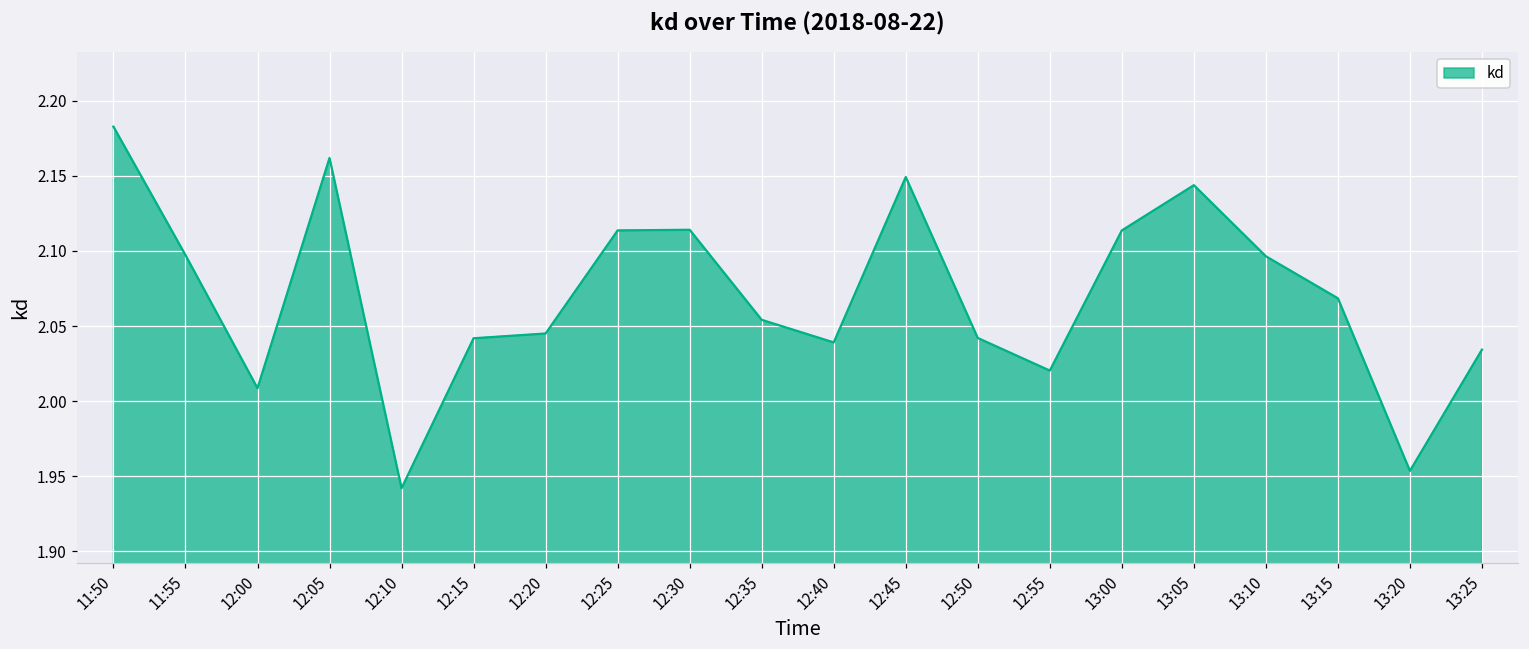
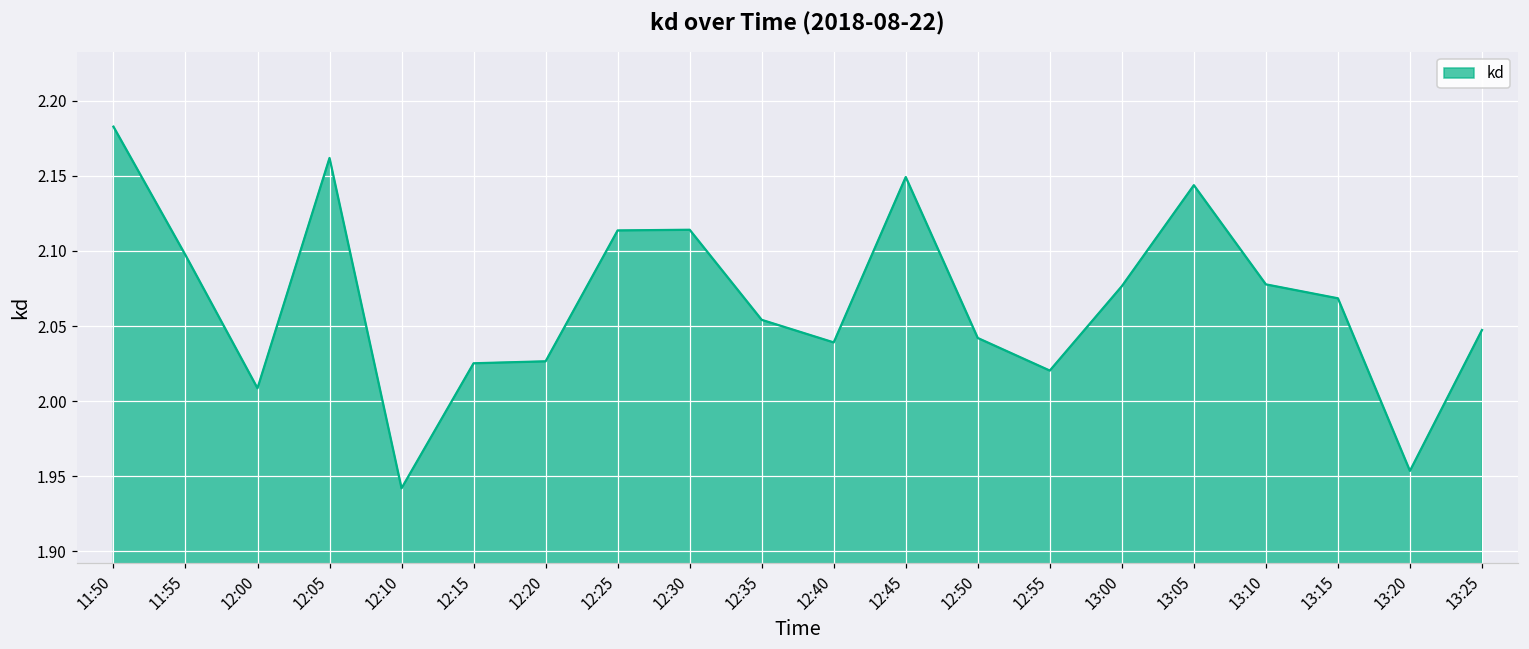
12:15: 2.042 -> 2.025
12:20: 2.045 -> 2.027
13:00: 2.114 -> 2.077
13:10: 2.096 -> 2.078
13:25: 2.034 -> 2.047
